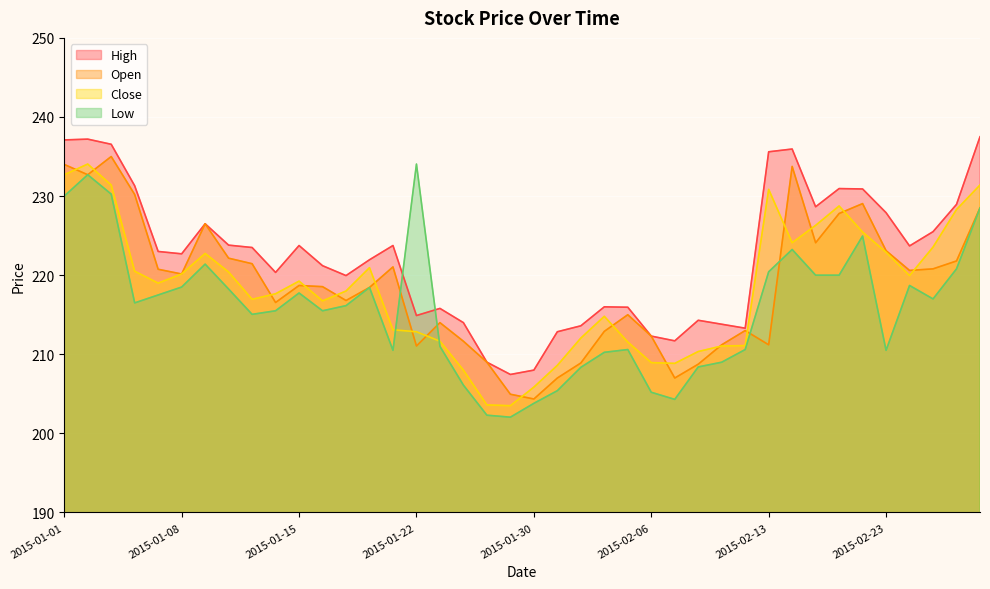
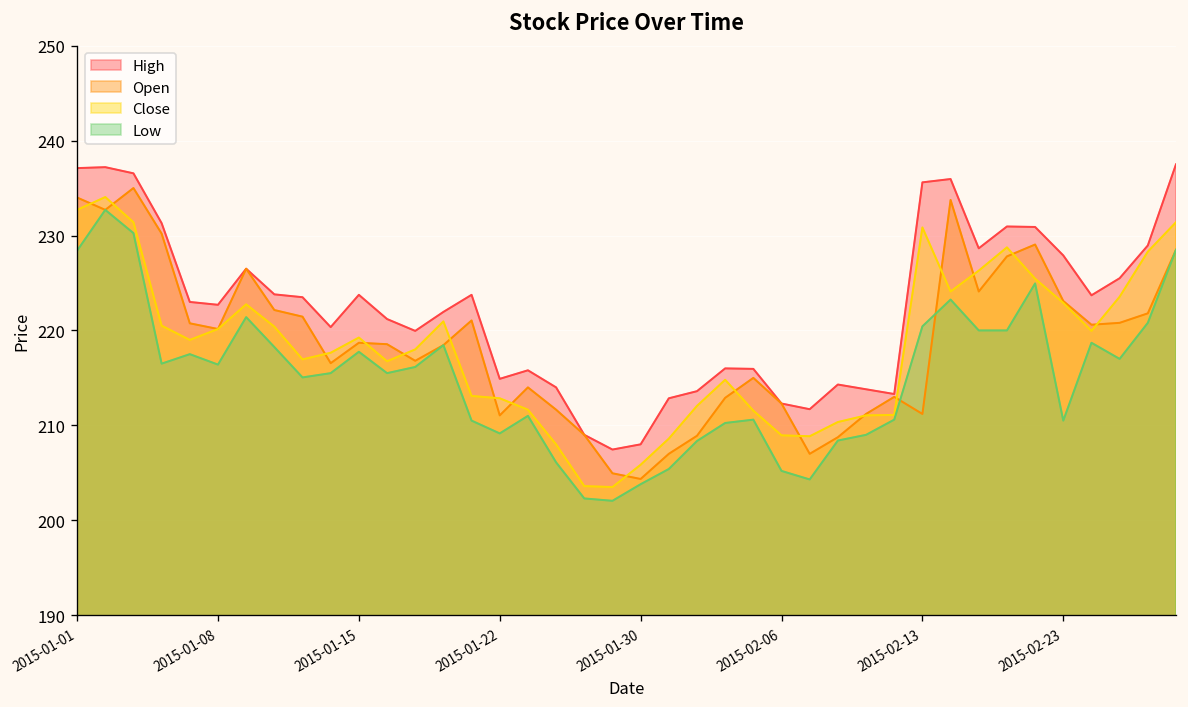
Low, 2015-01-01: 230 -> 228
Low, 2015-01-08: 219 -> 216
Low, 2015-01-22: 234 -> 209
